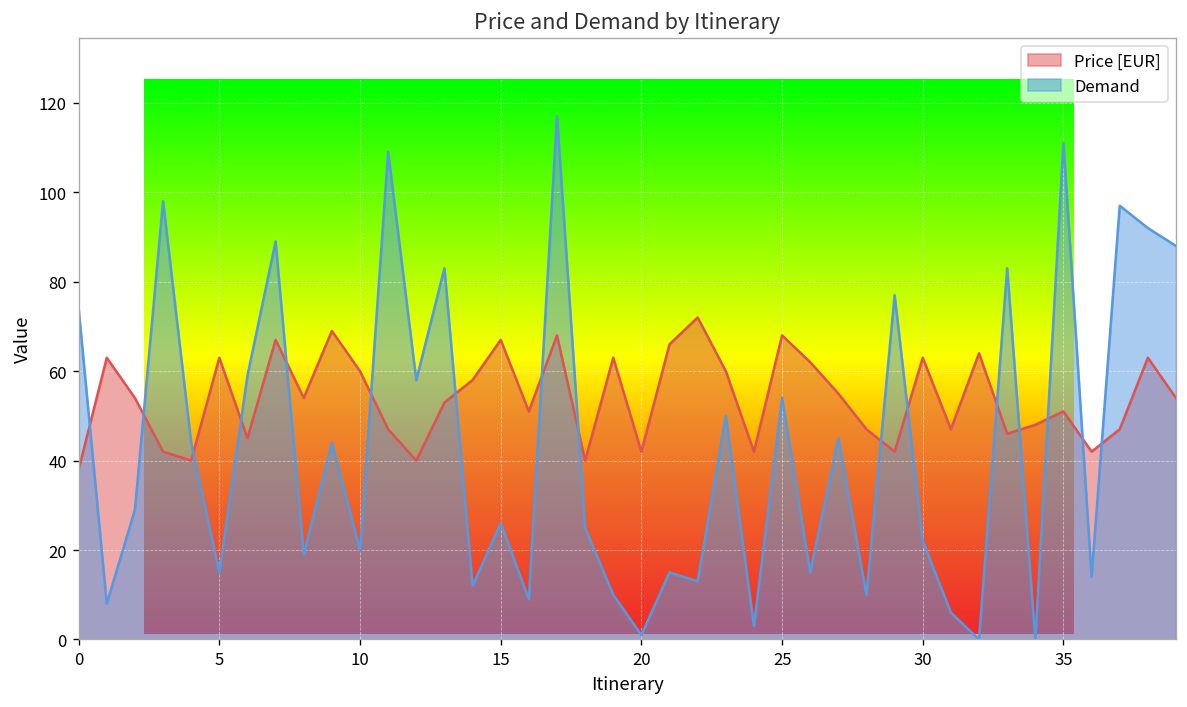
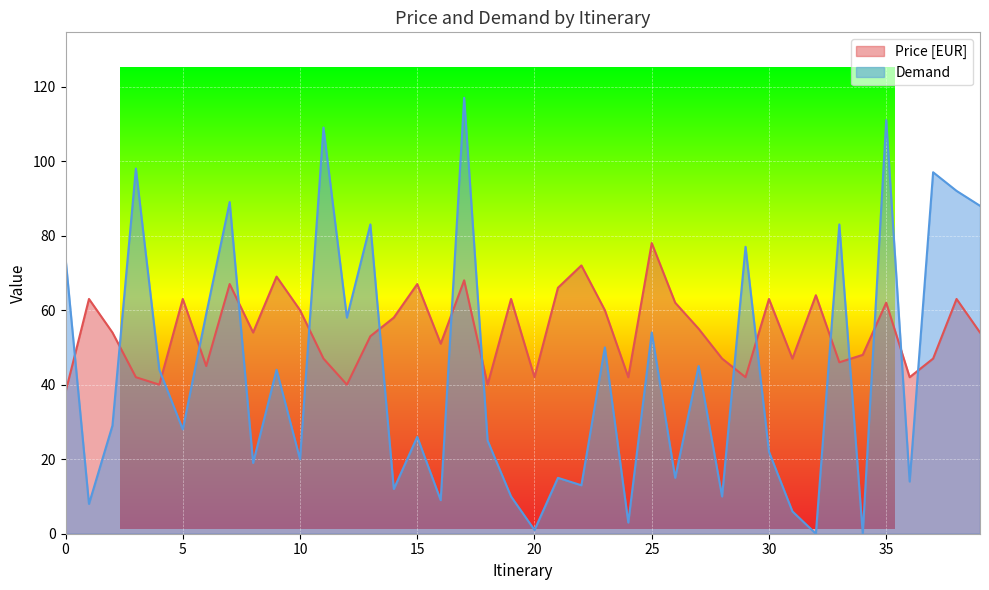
Demand, 5: 15 -> 28
Price [EUR], 25: 68 -> 78
Price [EUR], 35: 51 -> 62
